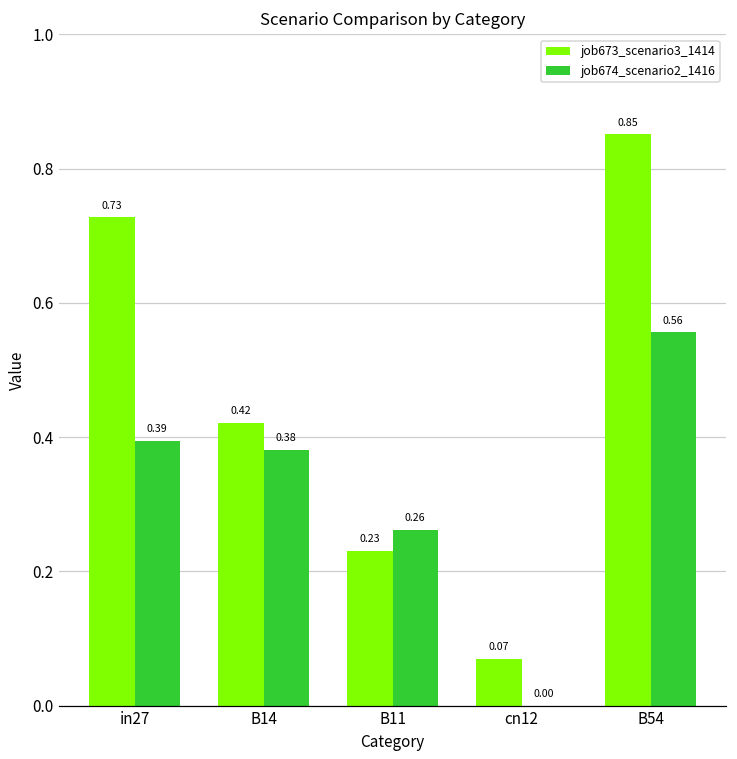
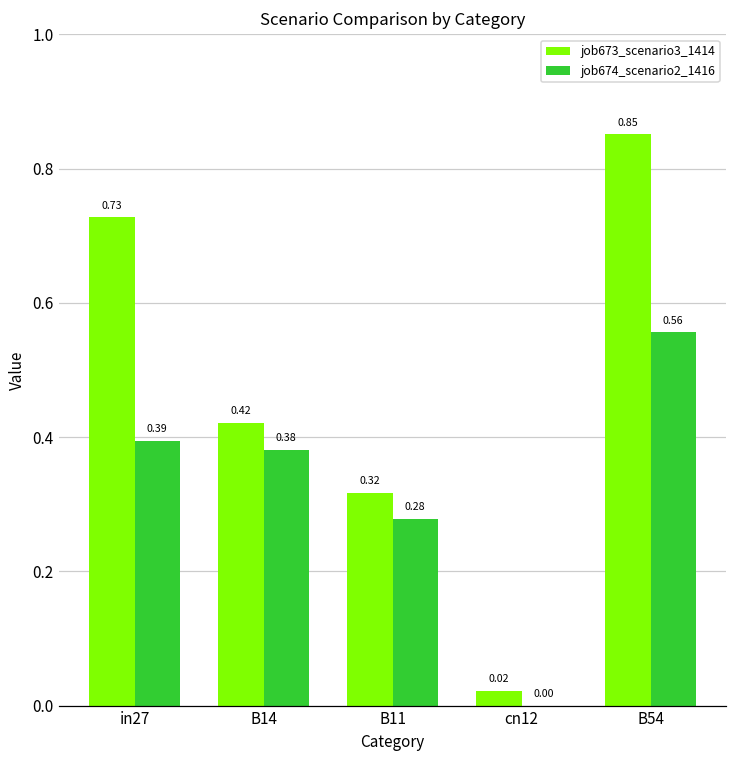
job673_scenario3_1414, B11: 0.23 -> 0.32
job674_scenario2_1416, B11: 0.26 -> 0.28
job673_scenario3_1414, cn12: 0.07 -> 0.02
